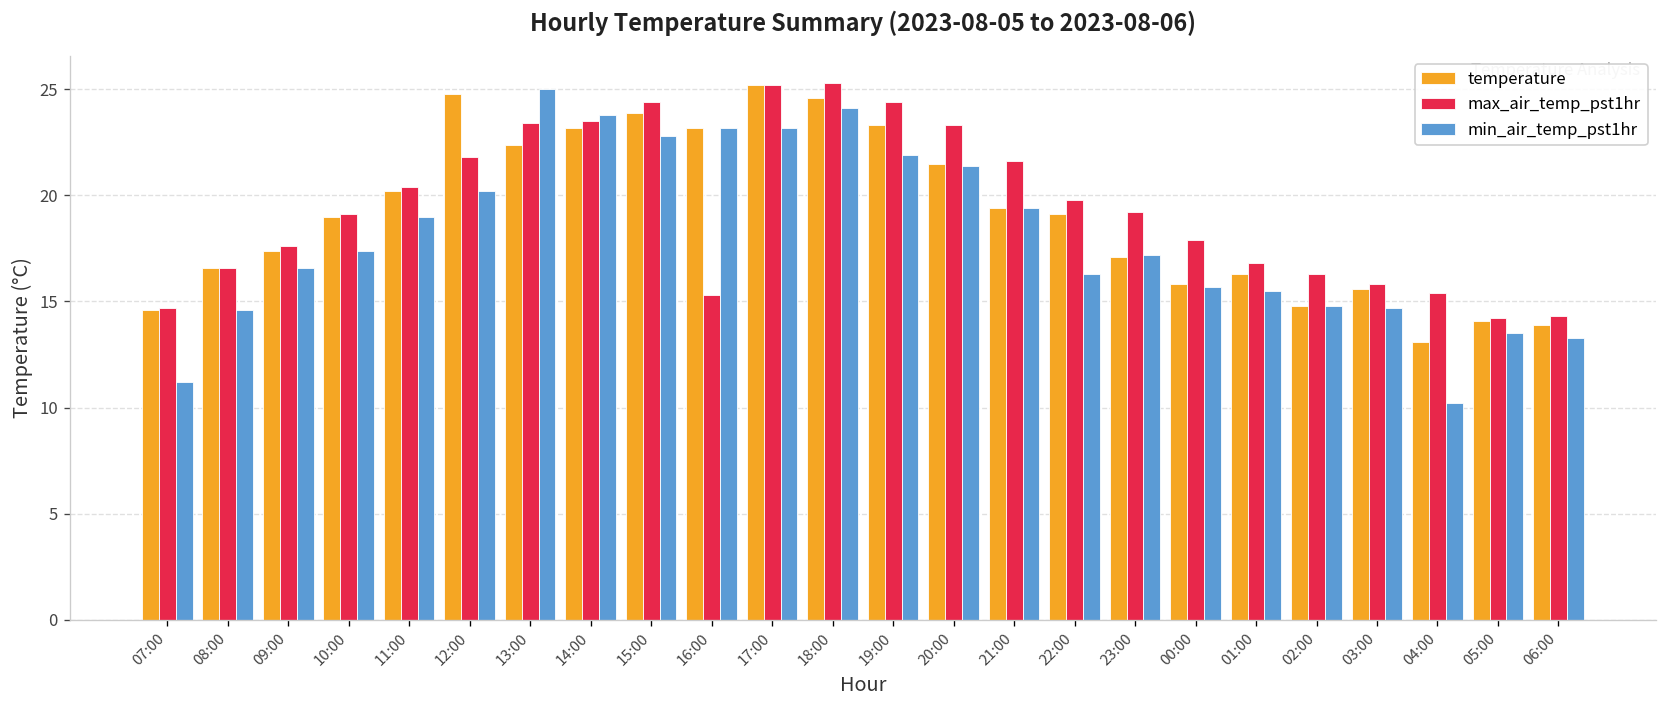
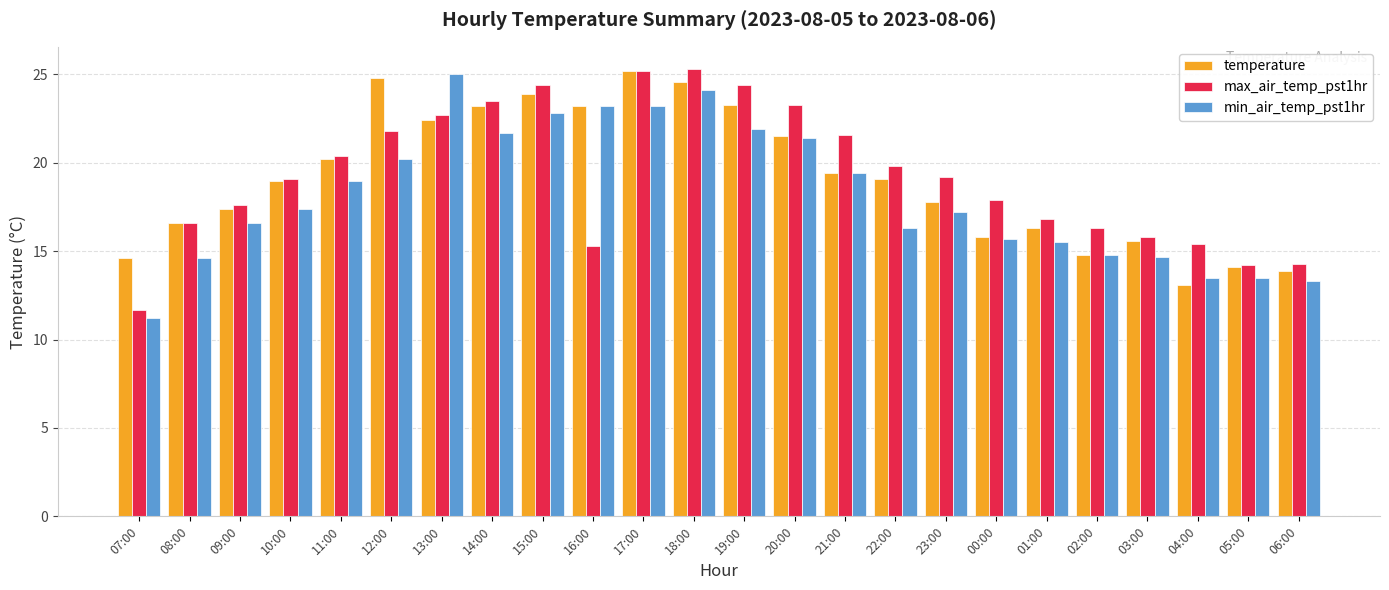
max_air_temp_pst1hr, 07:00: 14.7 -> 11.7
max_air_temp_pst1hr, 13:00: 23.4 -> 22.7
min_air_temp_pst1hr, 14:00: 23.8 -> 21.7
temperature, 23:00: 17.1 -> 17.8
min_air_temp_pst1hr, 04:00: 10.2 -> 13.5
